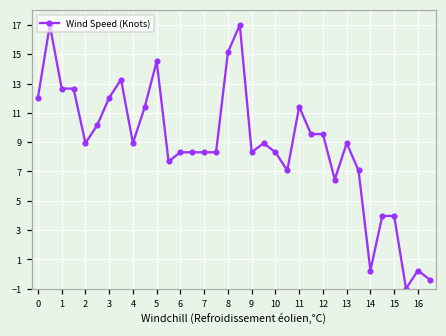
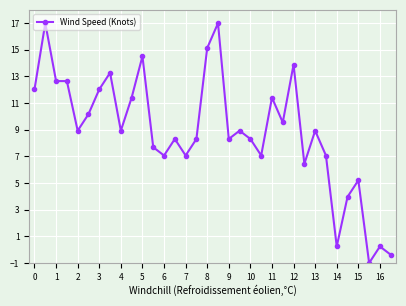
6: 8.3 -> 7.1
7: 8.3 -> 7.1
12: 9.6 -> 13.9
15: 4.0 -> 5.2
